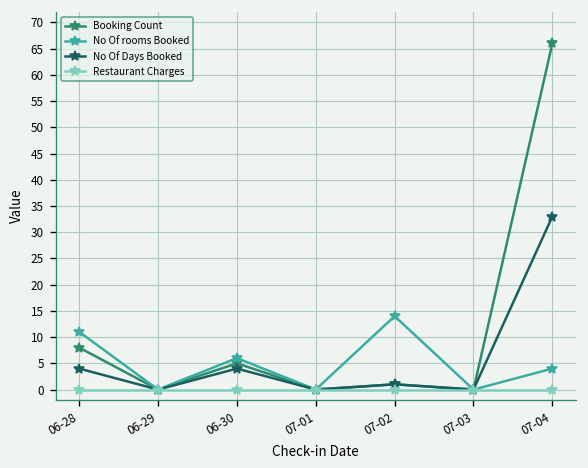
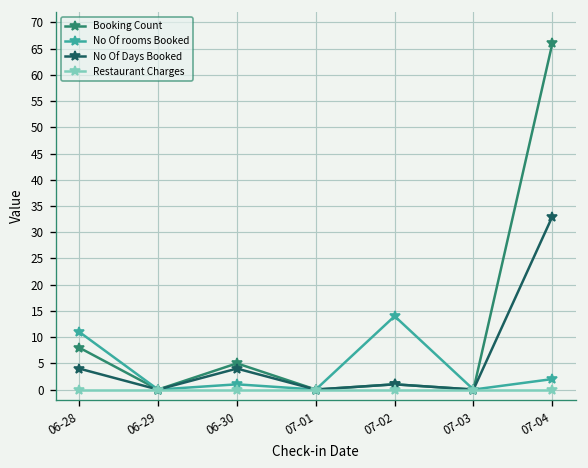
No Of rooms Booked, 06-30: 6 -> 1
No Of rooms Booked, 07-04: 4 -> 2
